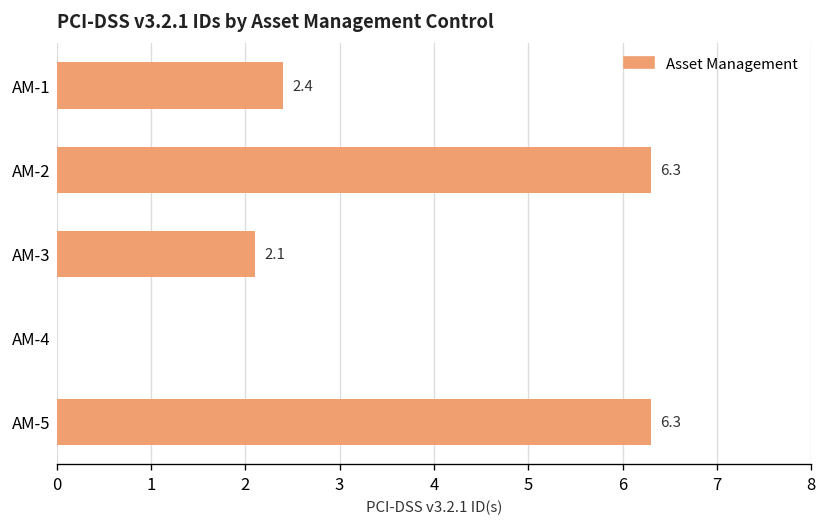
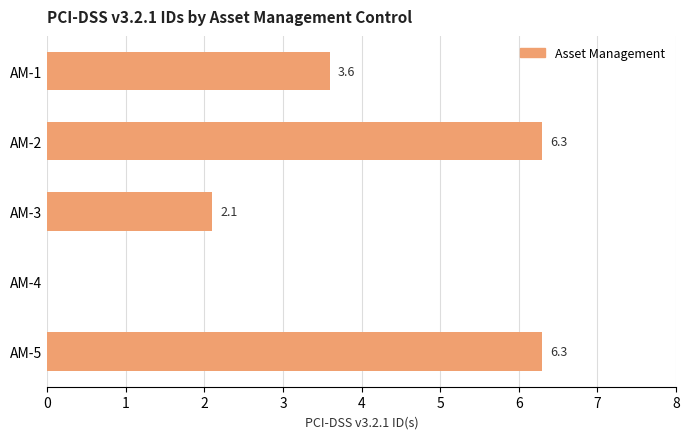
AM-1: 2.4 -> 3.6
